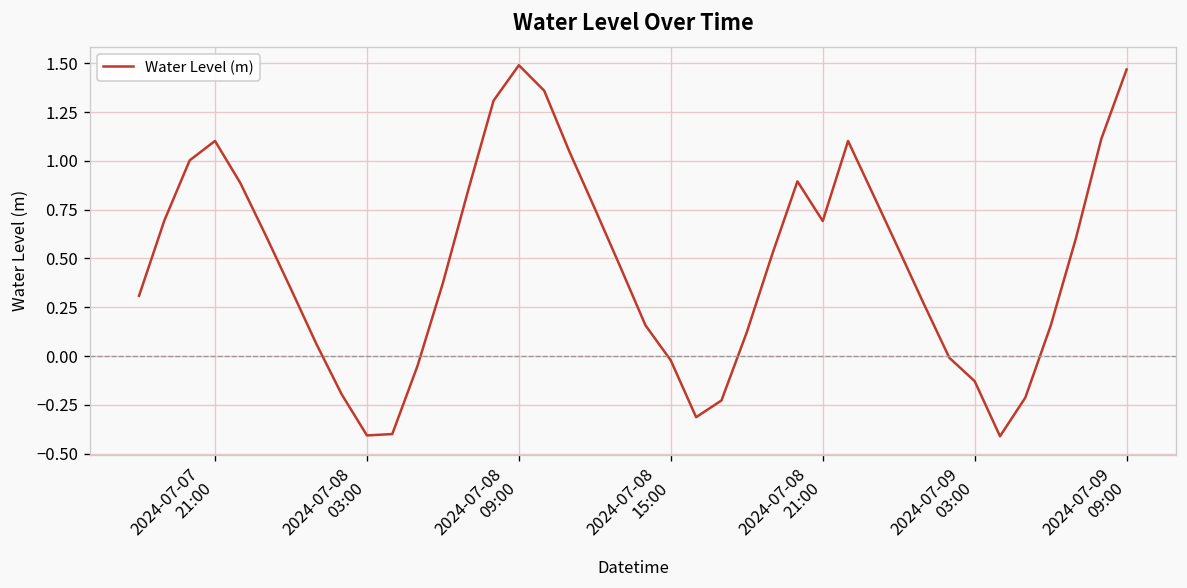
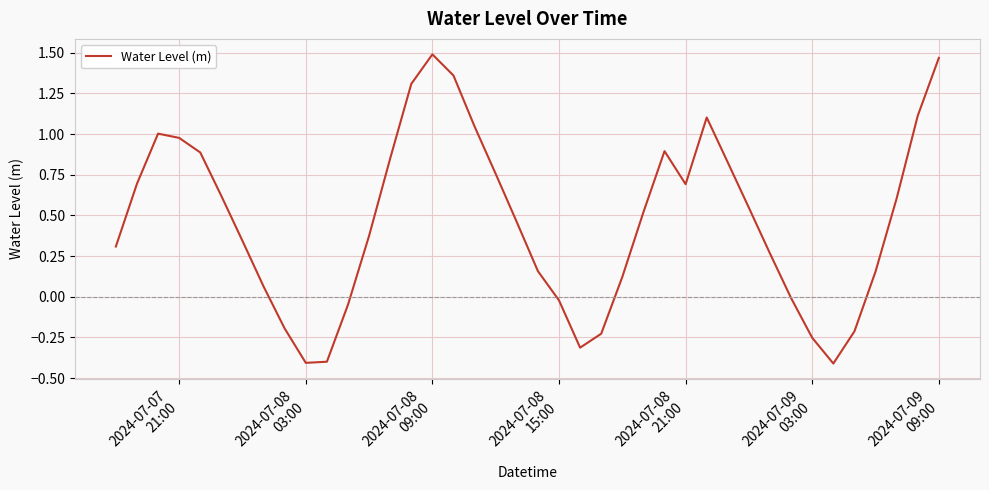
2024-07-07 21:00: 1.10 -> 0.98
2024-07-09 03:00: -0.13 -> -0.25
